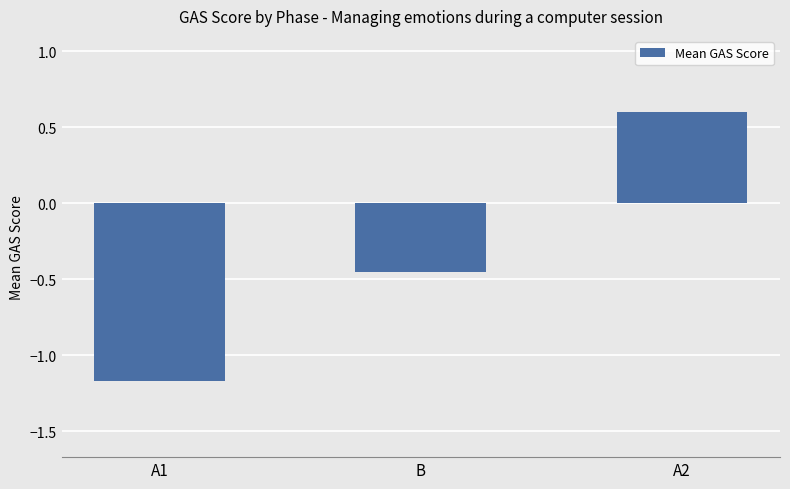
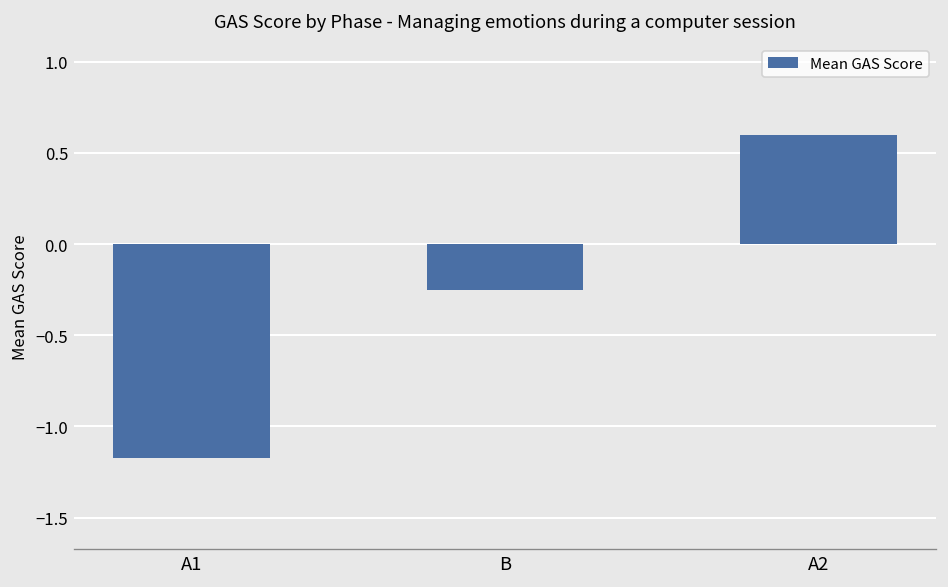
B: -0.45 -> -0.25
